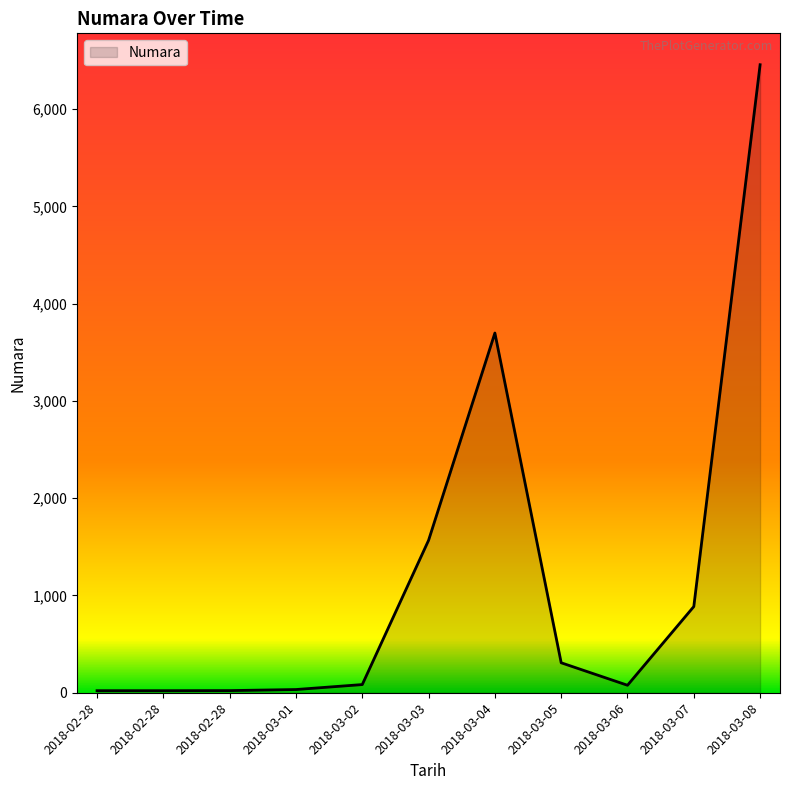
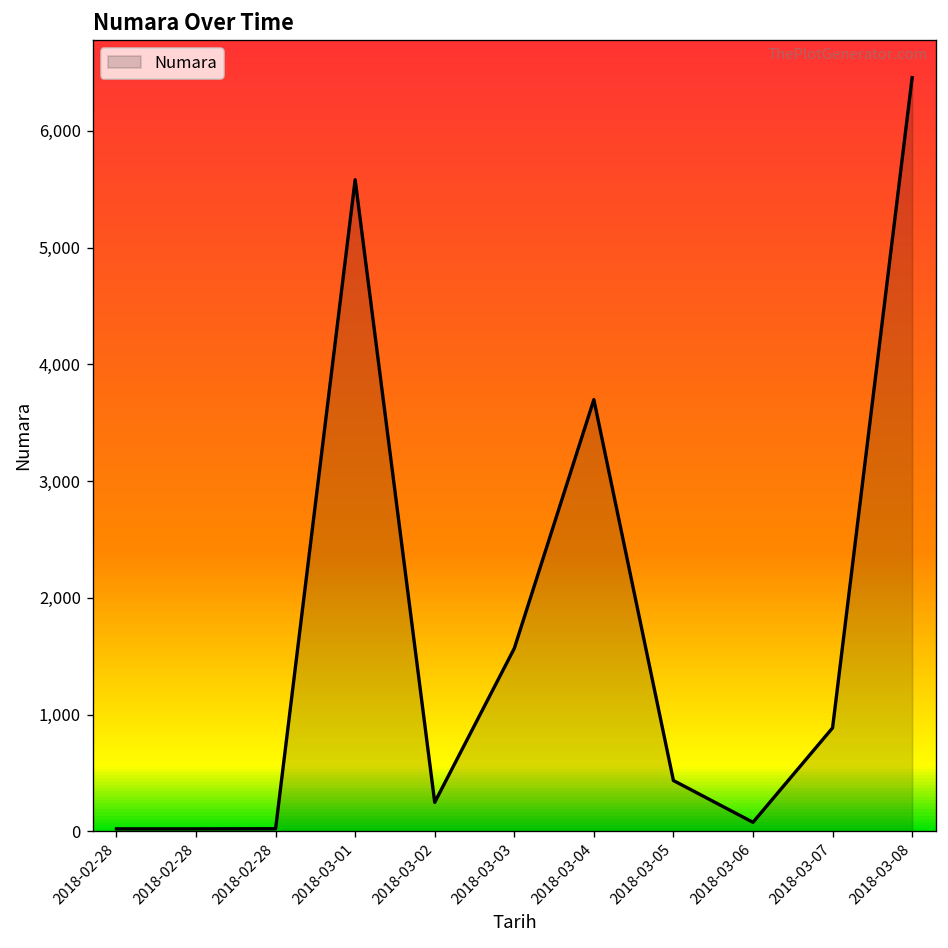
2018-03-01: 0 -> 5,600
2018-03-02: 100 -> 200
2018-03-05: 300 -> 400
